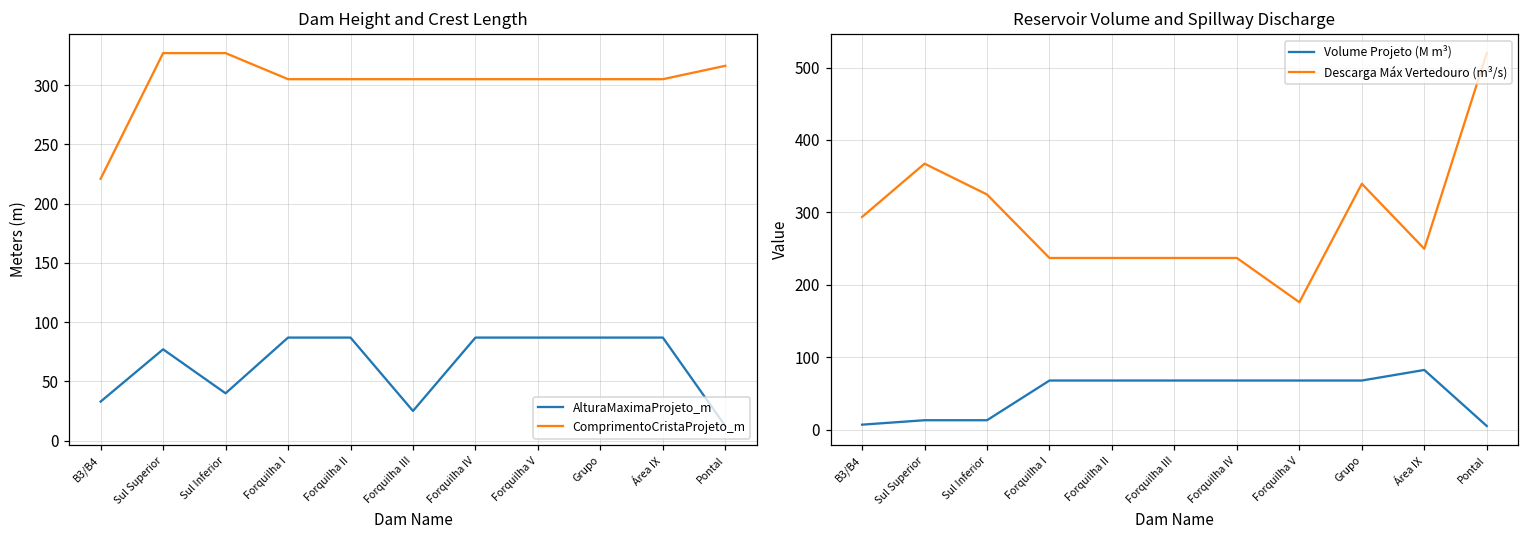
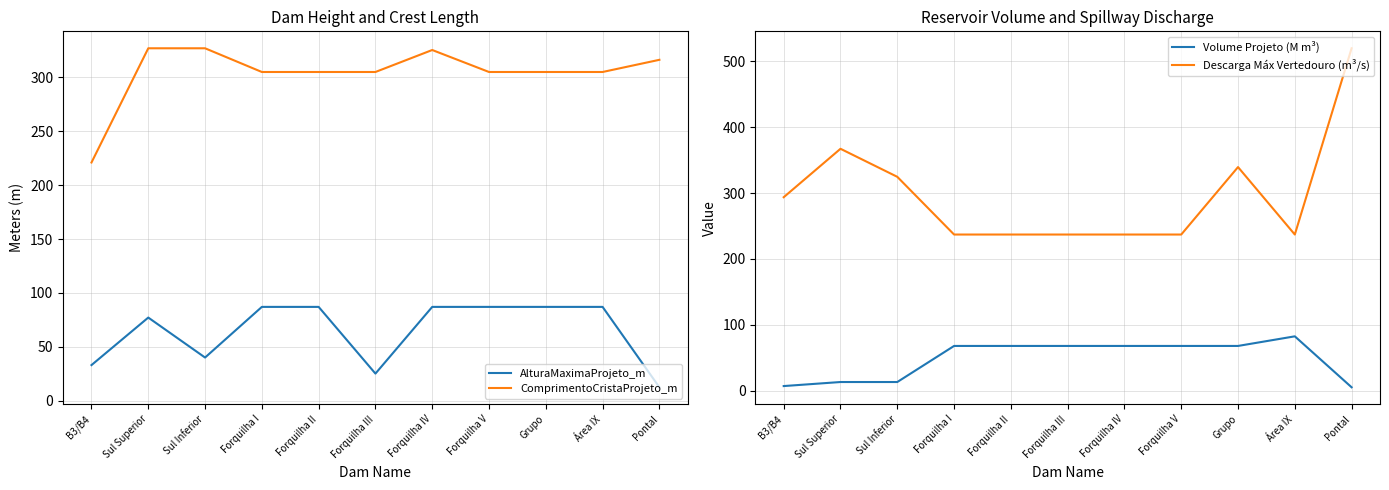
Dam Height and Crest Length, ComprimentoCristaProjeto_m, Forquilha IV: 305 -> 325
Reservoir Volume and Spillway Discharge, Descarga Máx Vertedouro (m³/s), Forquilha V: 180 -> 240
Reservoir Volume and Spillway Discharge, Descarga Máx Vertedouro (m³/s), Área IX: 250 -> 240
